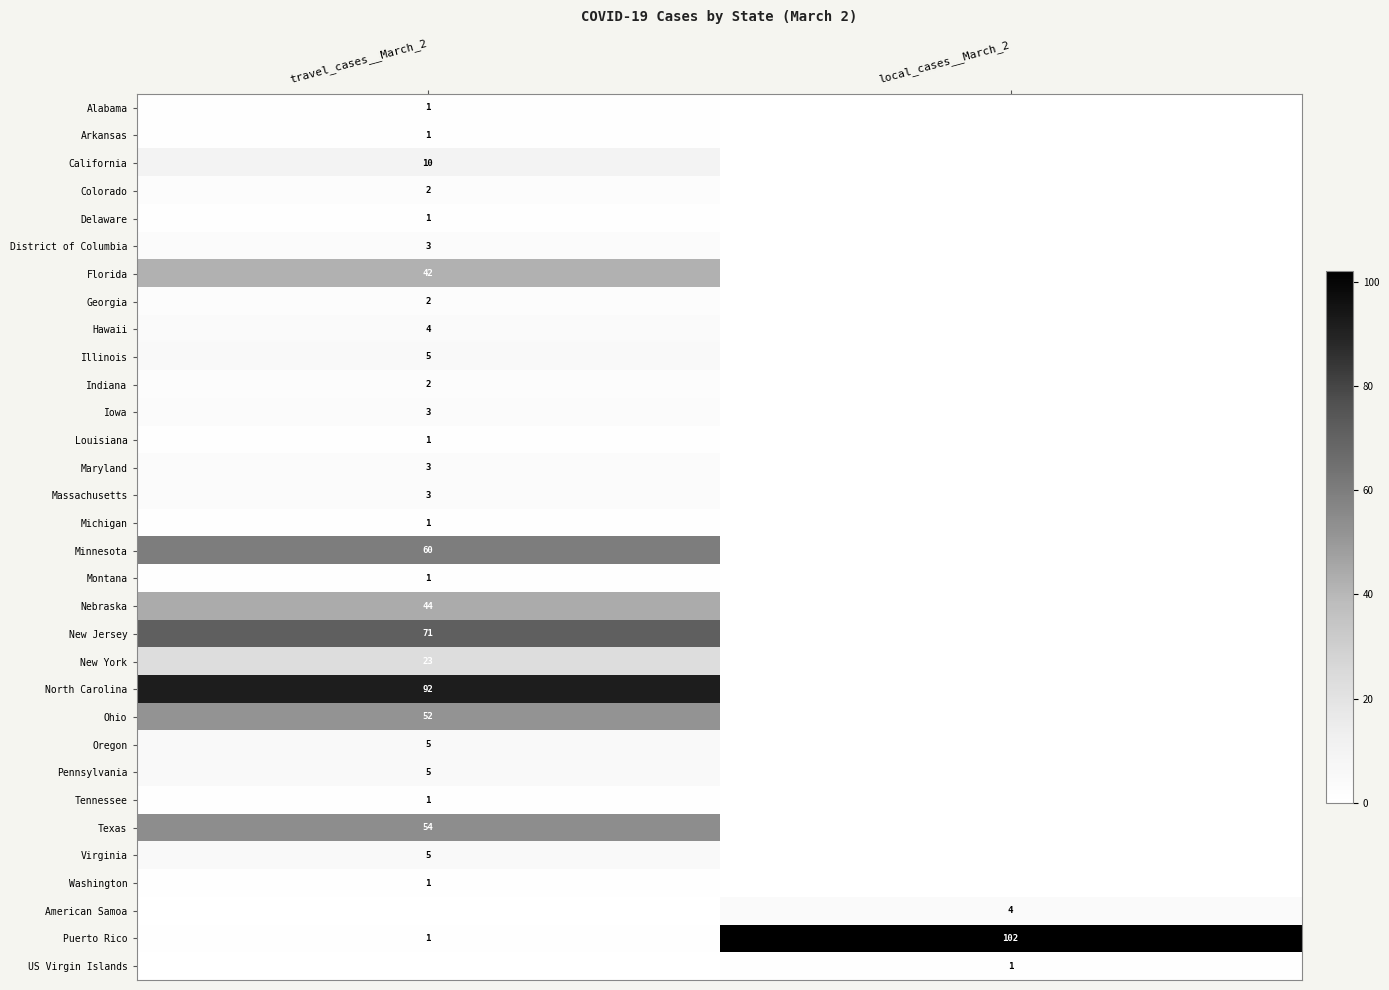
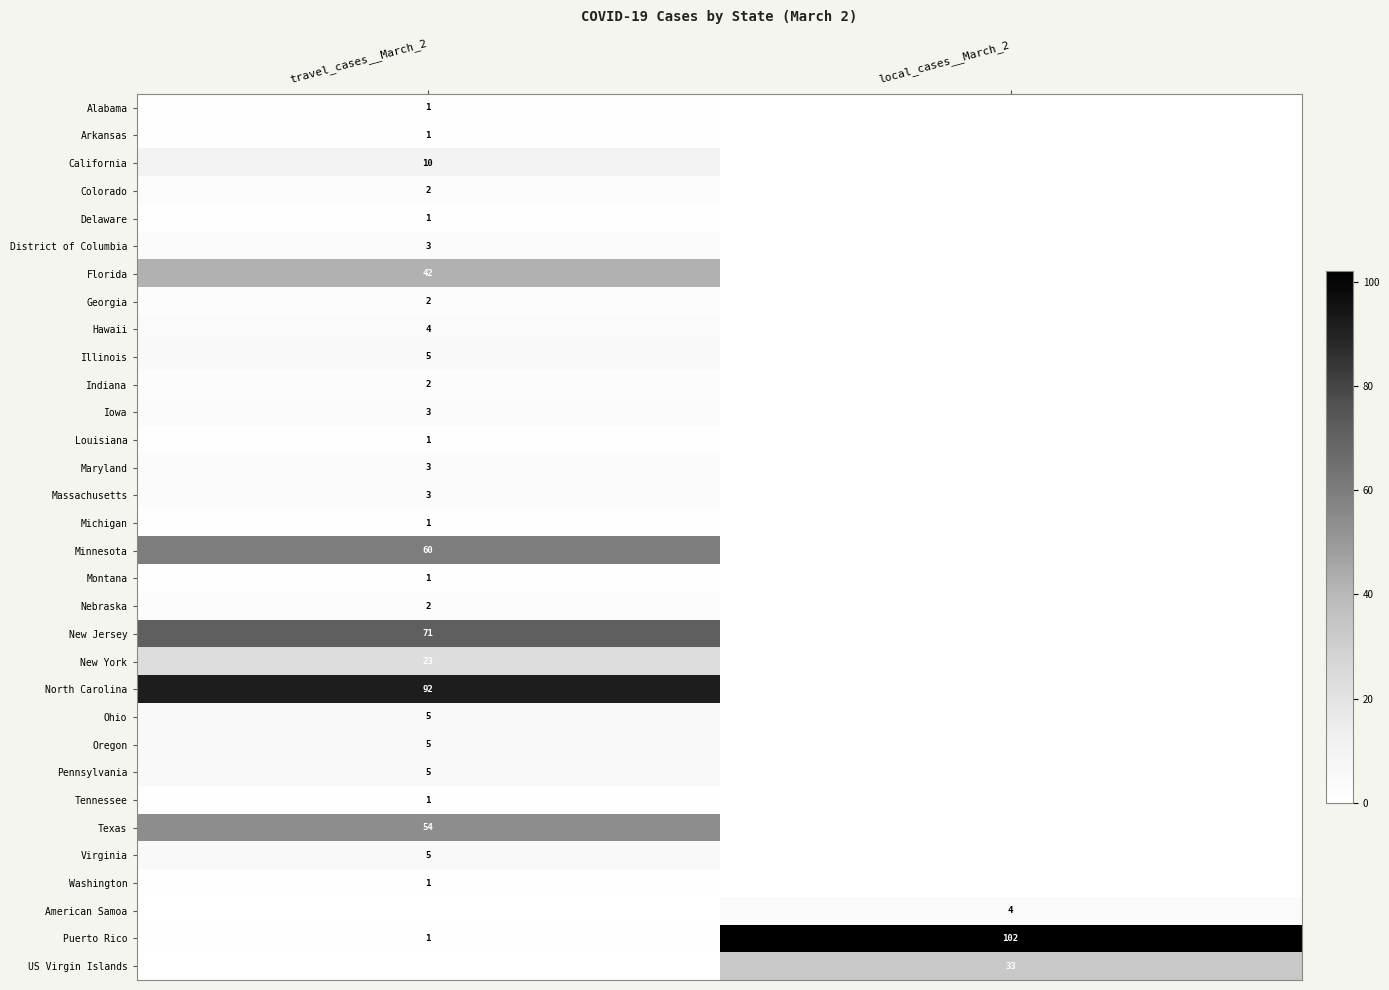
Nebraska, travel_cases__March_2: 44 -> 2
Ohio, travel_cases__March_2: 52 -> 5
US Virgin Islands, local_cases__March_2: 1 -> 33
